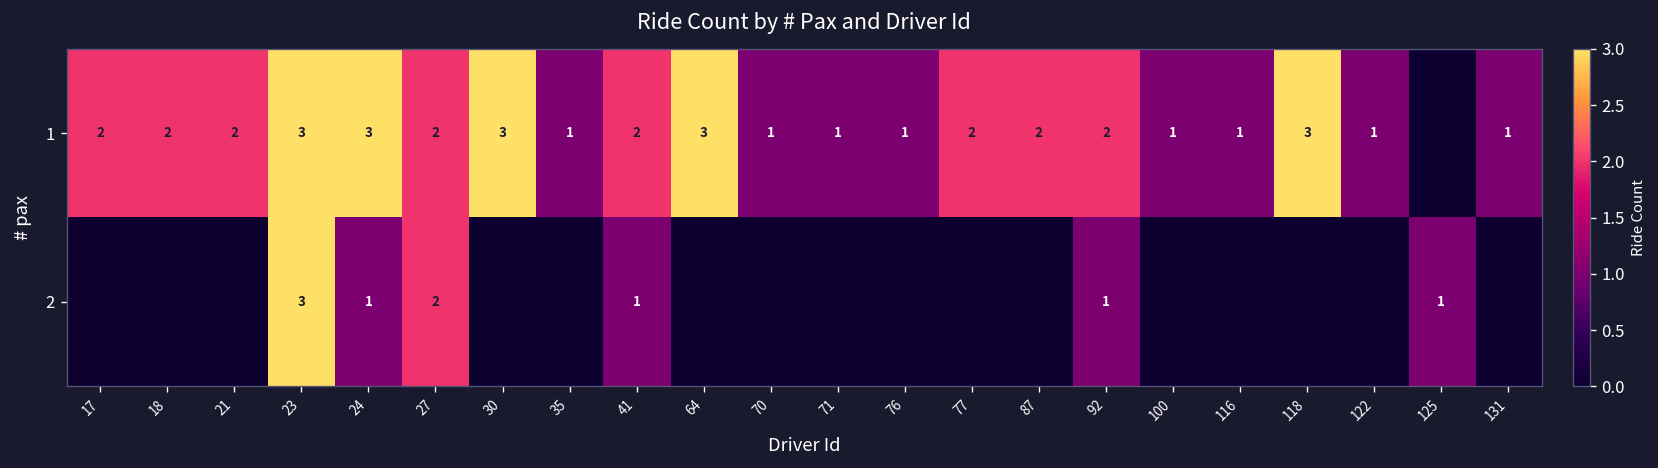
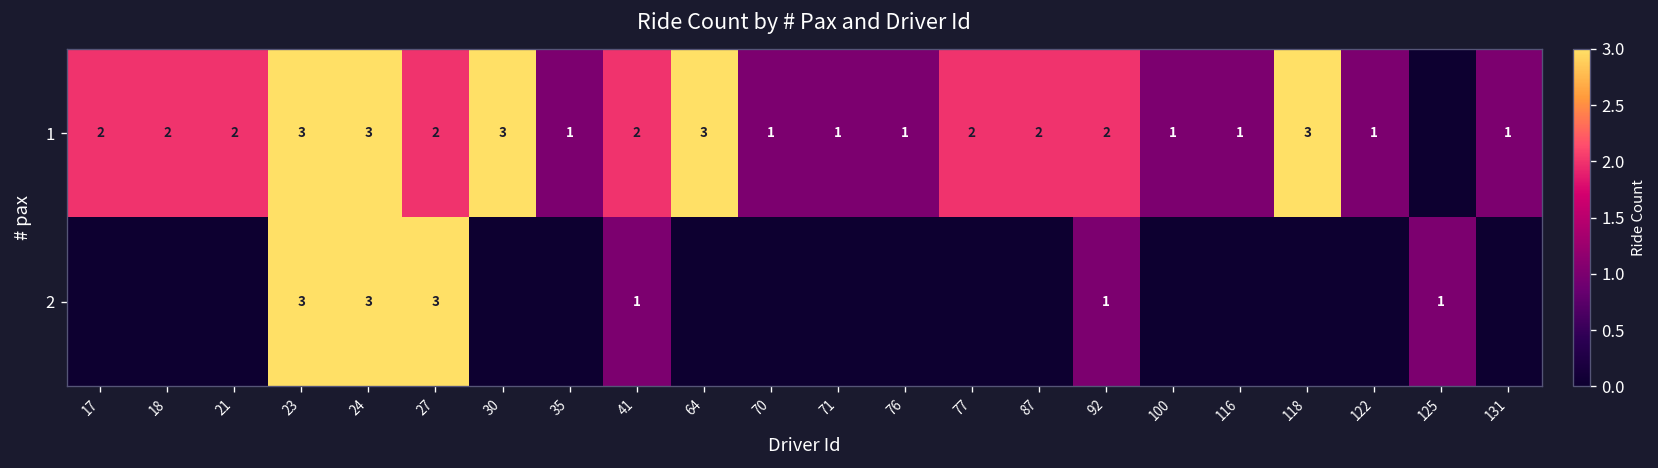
2, 24: 1 -> 3
2, 27: 2 -> 3
